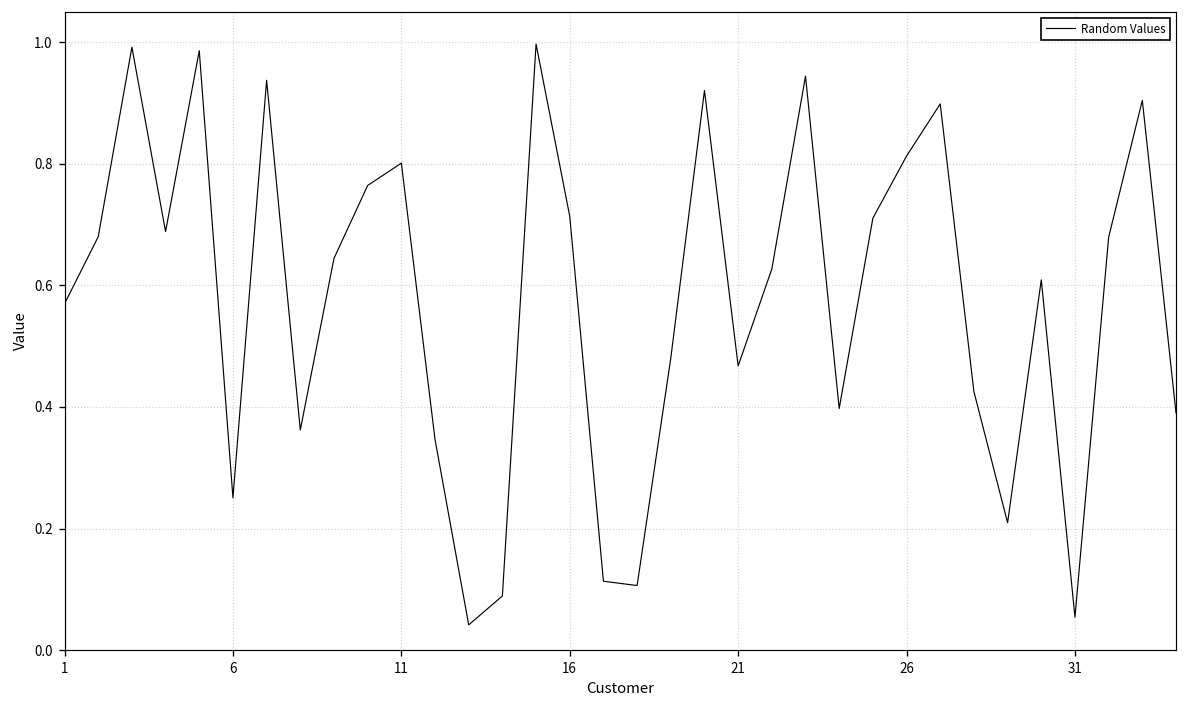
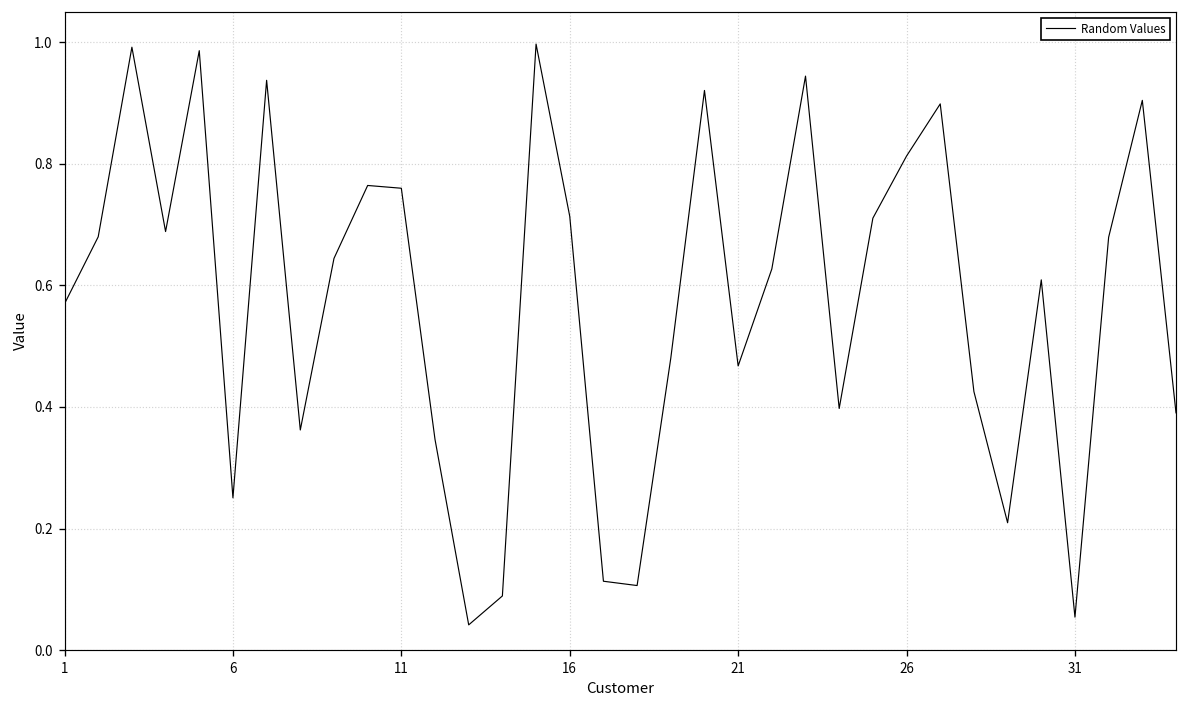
11: 0.80 -> 0.76
